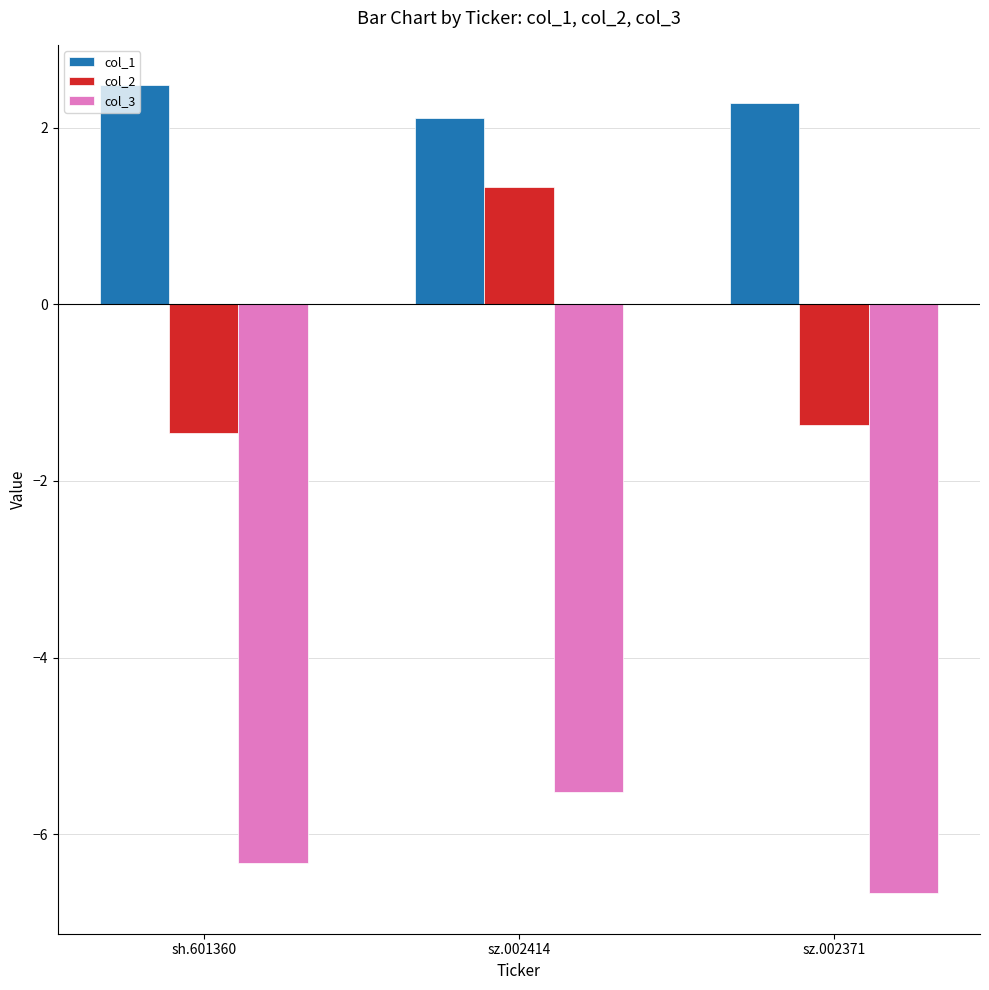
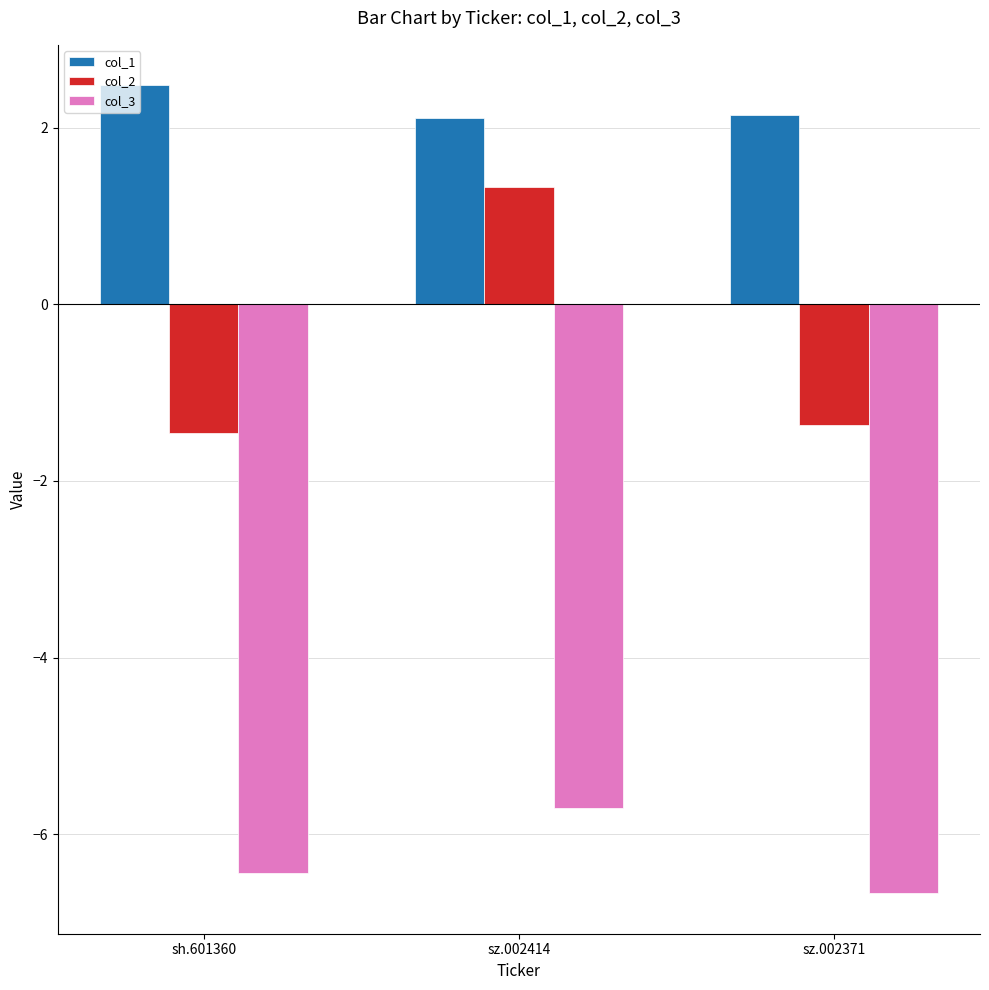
col_3, sh.601360: -6.3 -> -6.4
col_3, sz.002414: -5.5 -> -5.7
col_1, sz.002371: 2.3 -> 2.1
